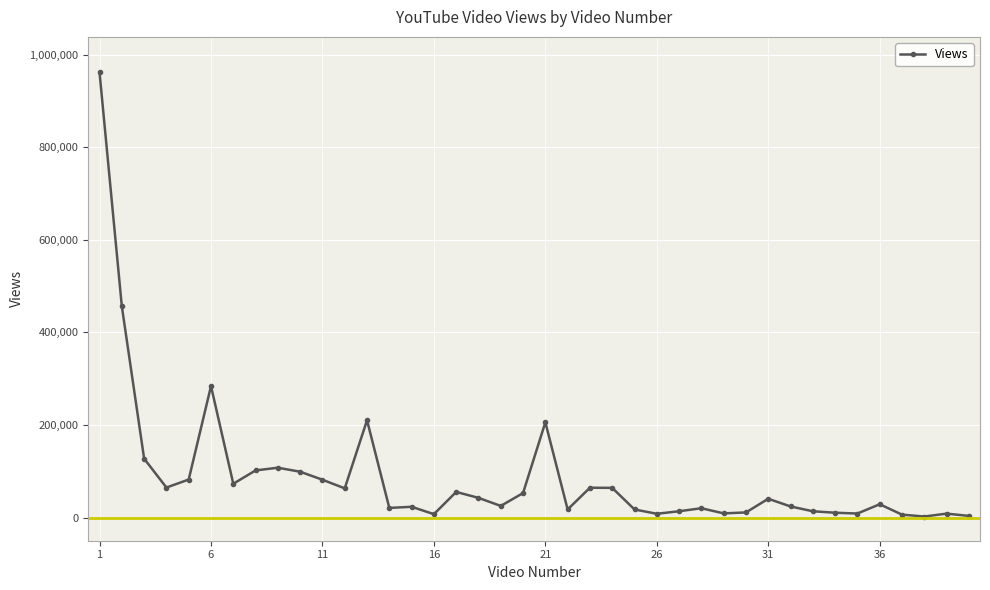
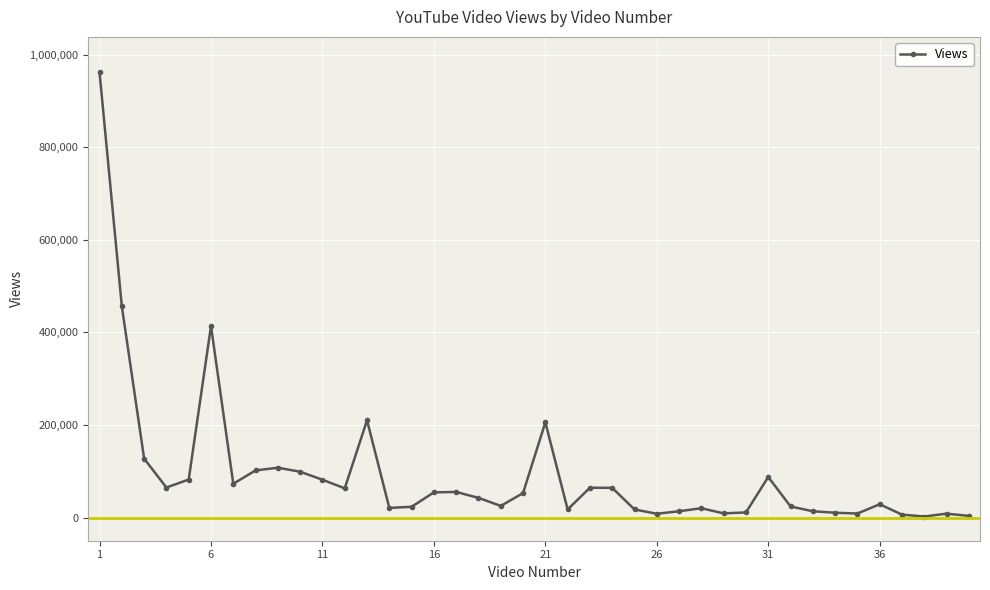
6: 280,000 -> 410,000
16: 10,000 -> 50,000
31: 40,000 -> 90,000
